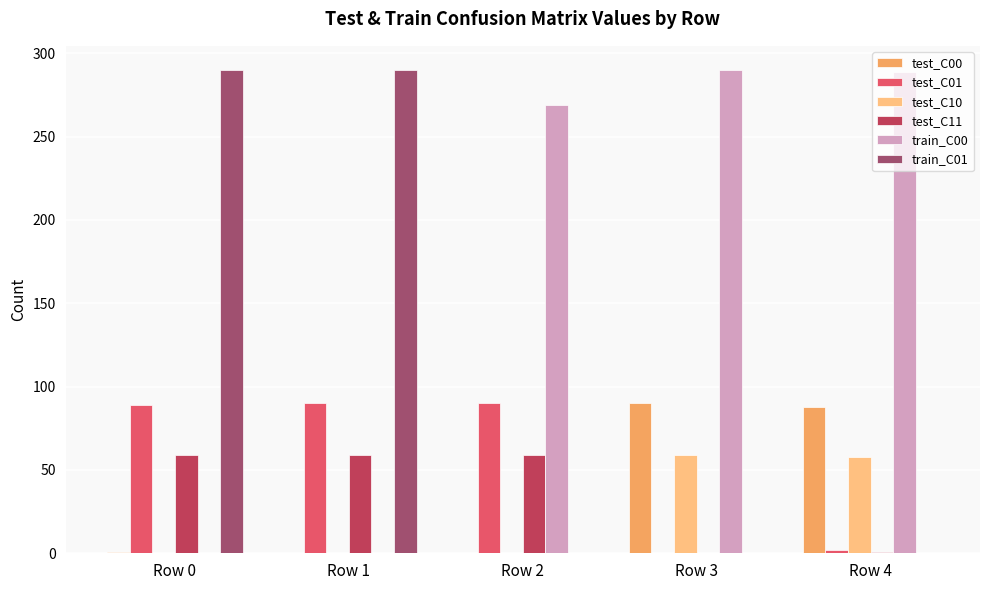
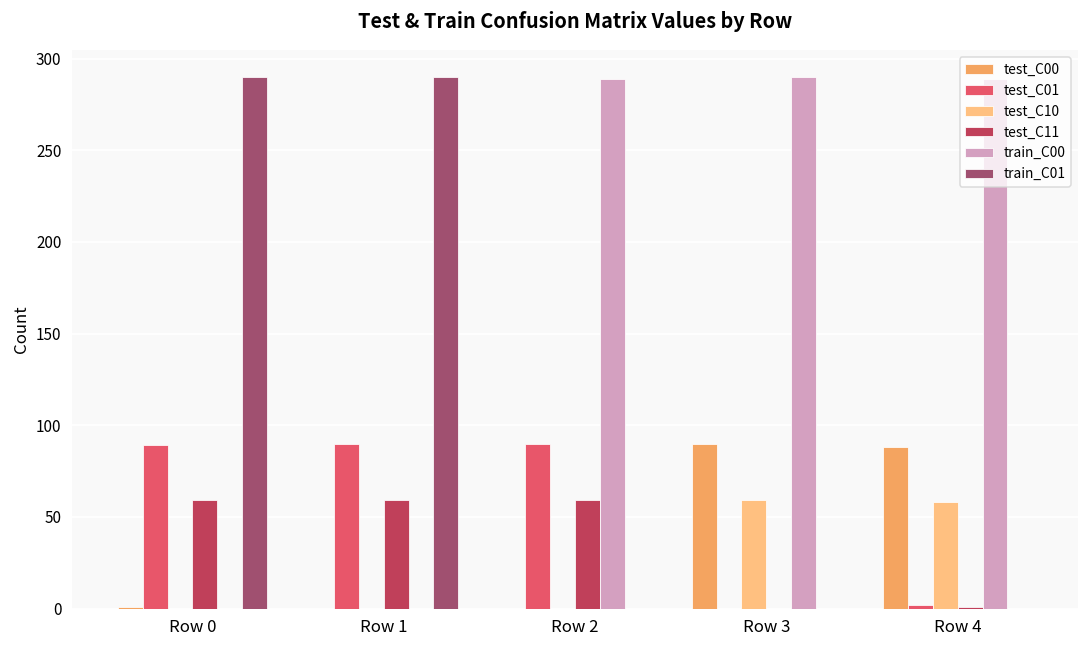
train_C00, Row 2: 269 -> 289
